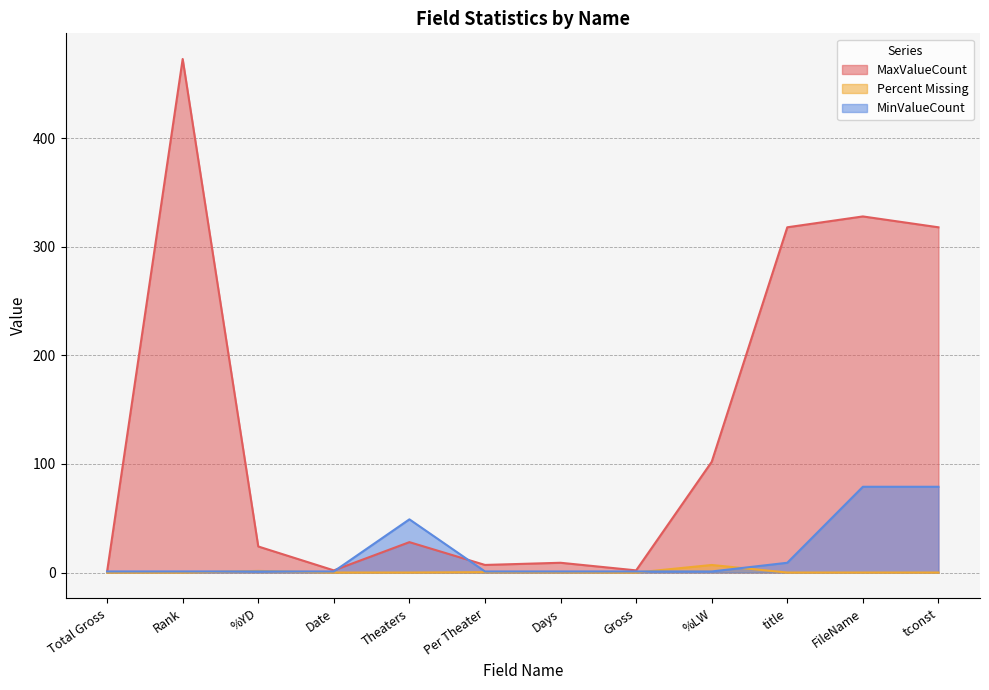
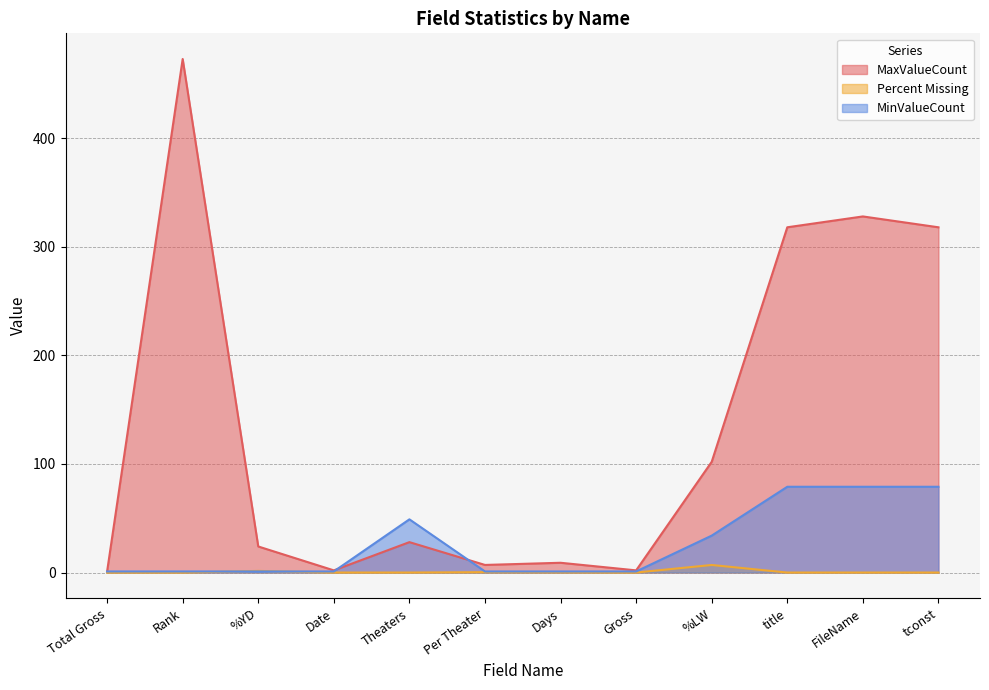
MinValueCount, %LW: 1 -> 34
MinValueCount, title: 9 -> 79
